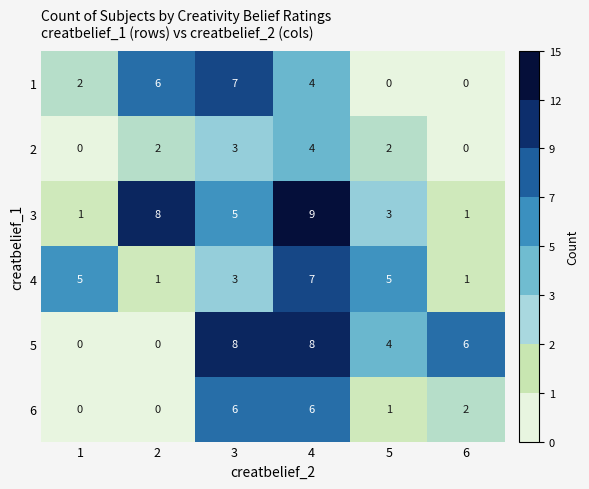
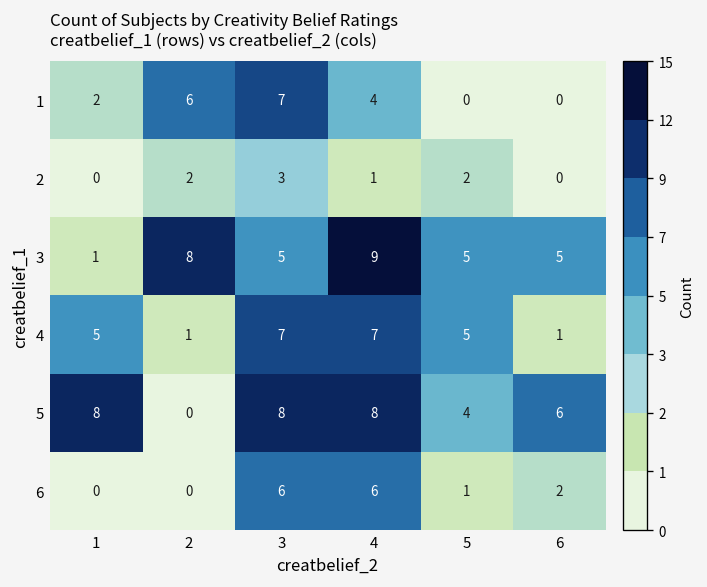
2, 4: 4 -> 1
3, 5: 3 -> 5
3, 6: 1 -> 5
4, 3: 3 -> 7
5, 1: 0 -> 8
